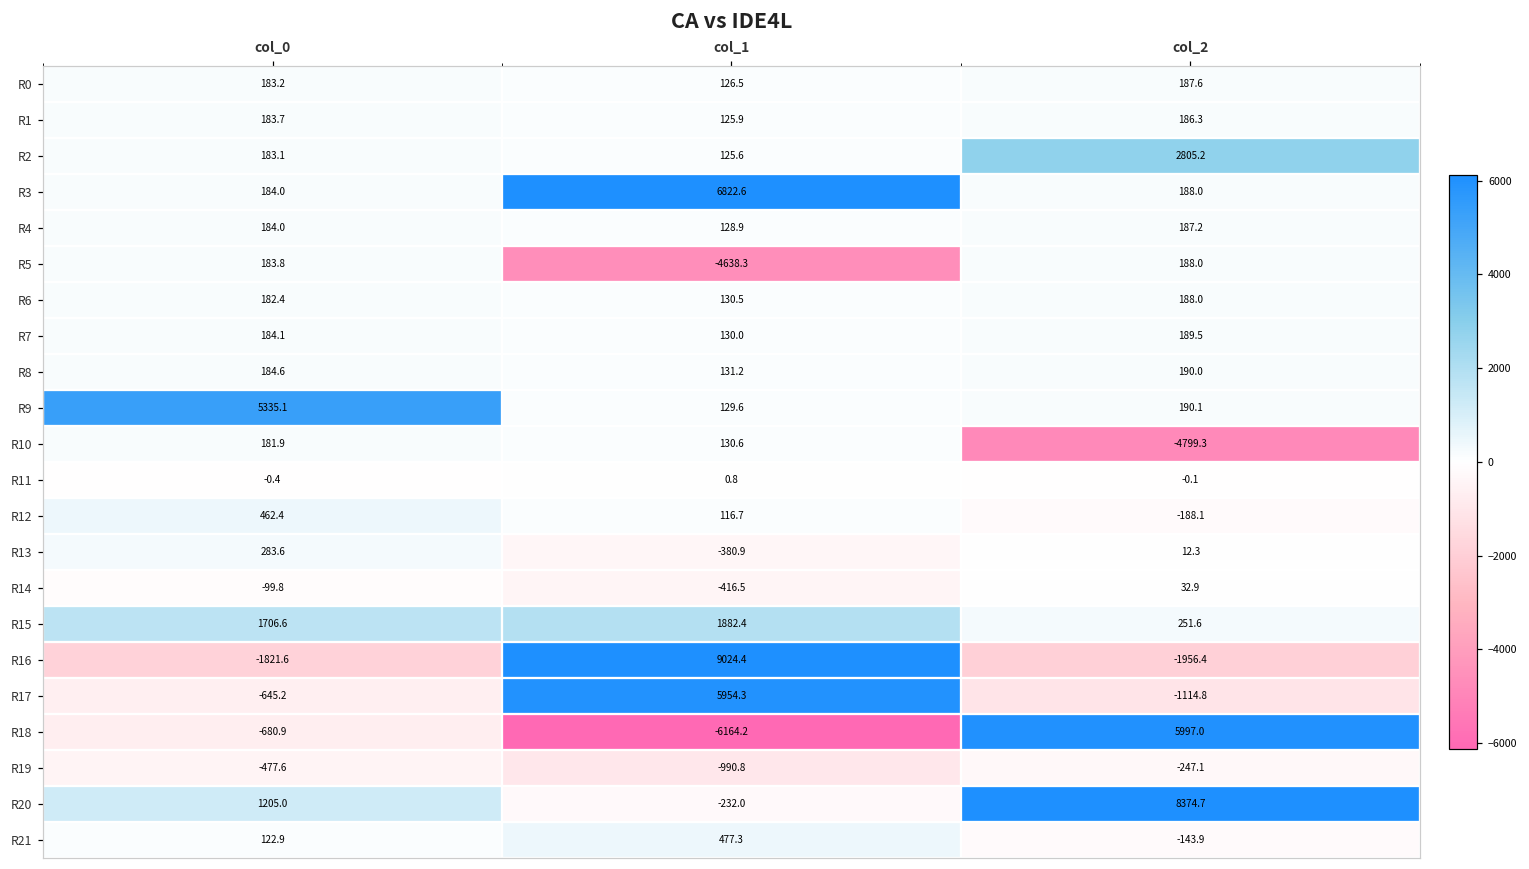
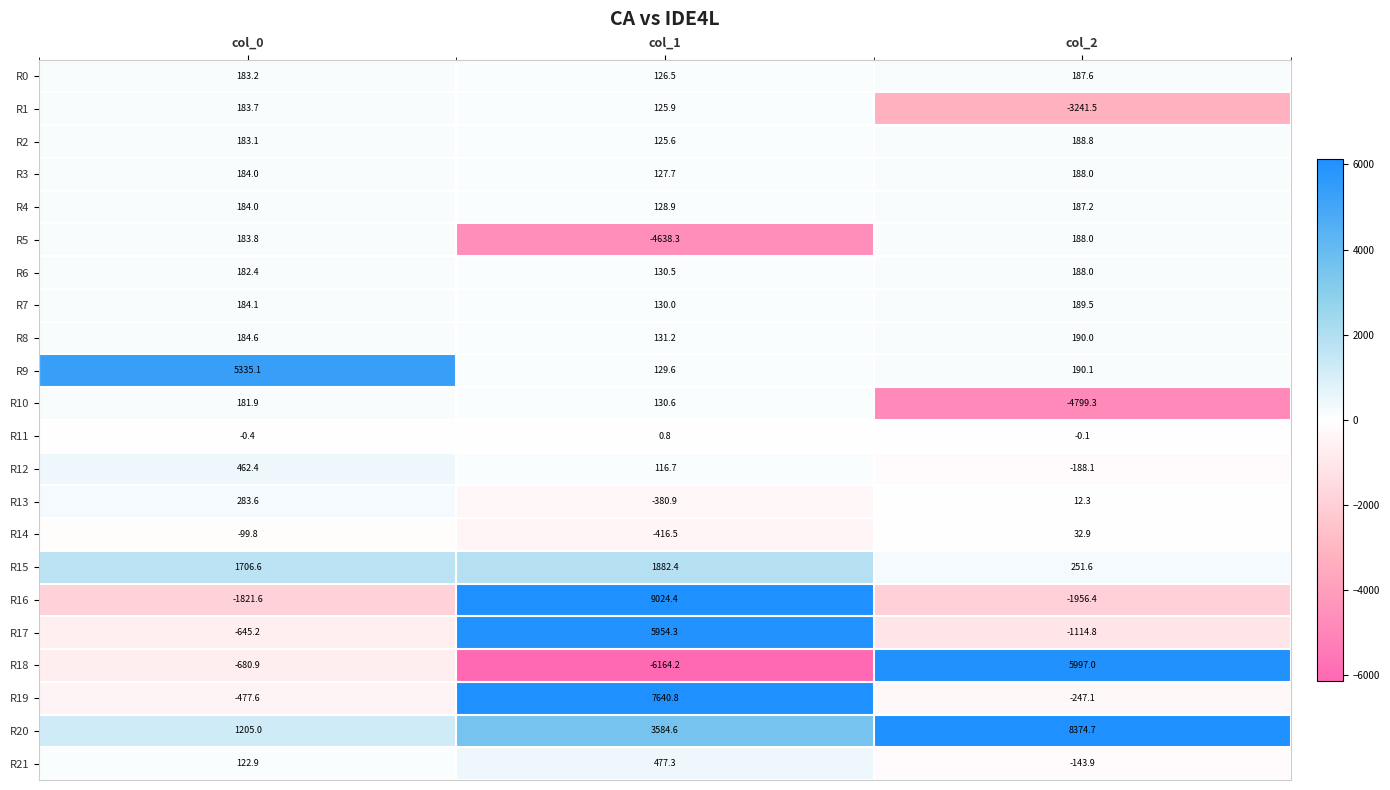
R1, col_2: 186.3 -> -3241.5
R2, col_2: 2805.2 -> 188.8
R3, col_1: 6822.6 -> 127.7
R19, col_1: -990.8 -> 7640.8
R20, col_1: -232.0 -> 3584.6
